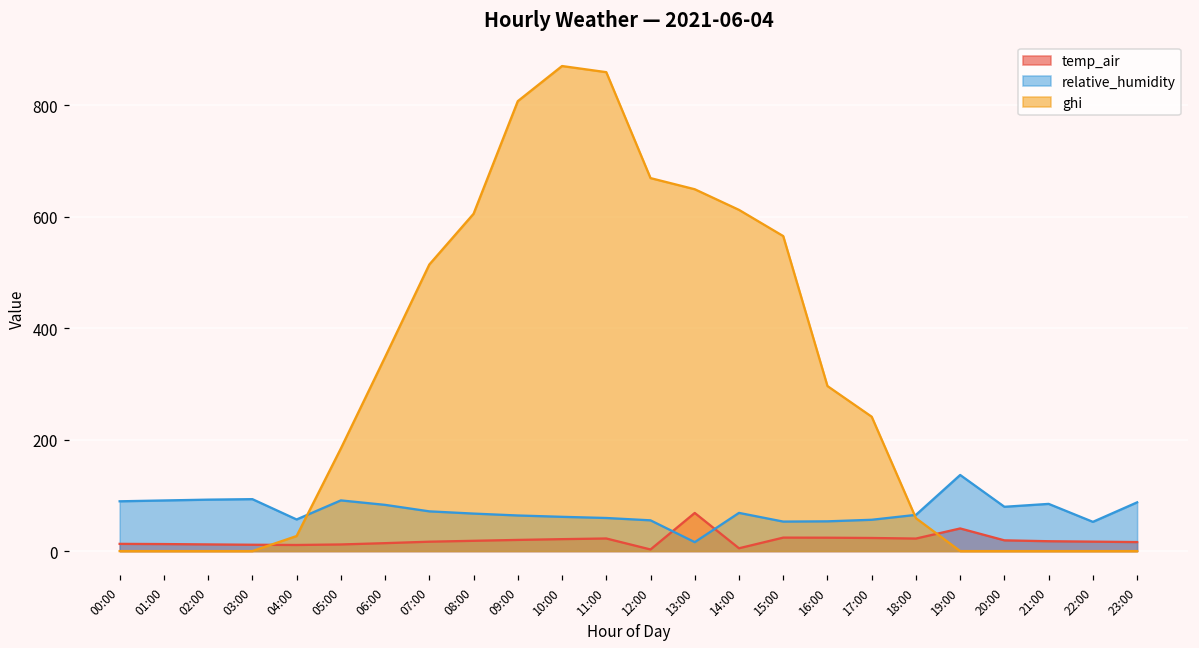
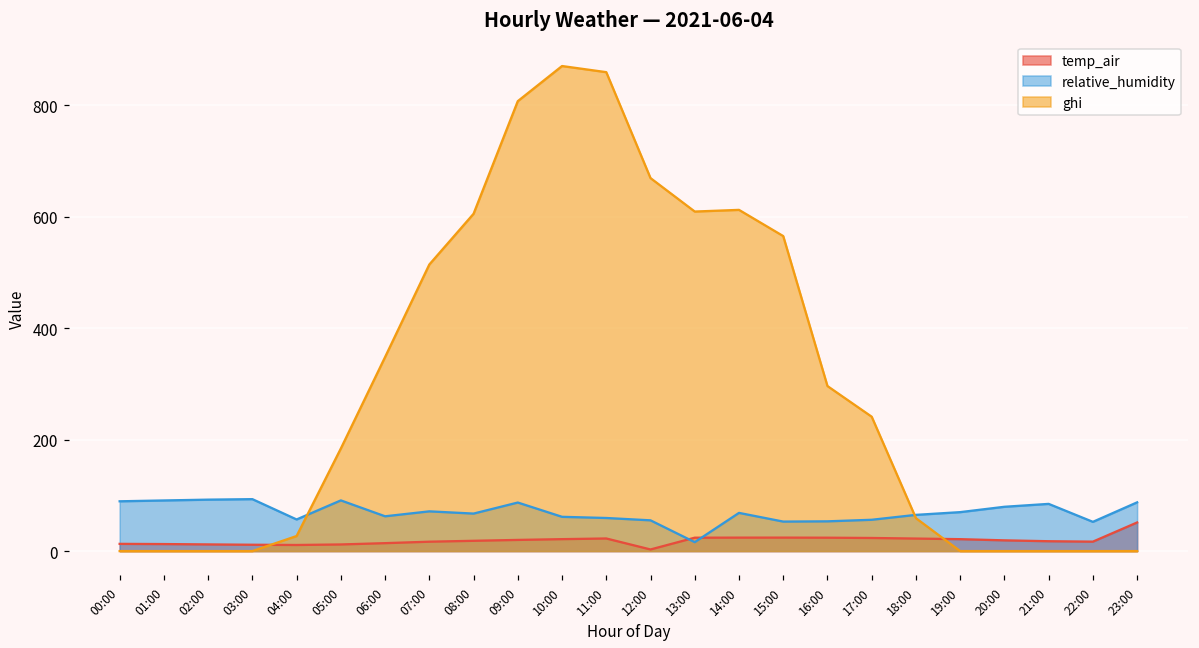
relative_humidity, 06:00: 80 -> 60
relative_humidity, 09:00: 60 -> 90
temp_air, 13:00: 70 -> 20
ghi, 13:00: 650 -> 610
temp_air, 14:00: 10 -> 20
temp_air, 19:00: 40 -> 20
relative_humidity, 19:00: 140 -> 70
temp_air, 23:00: 20 -> 50
